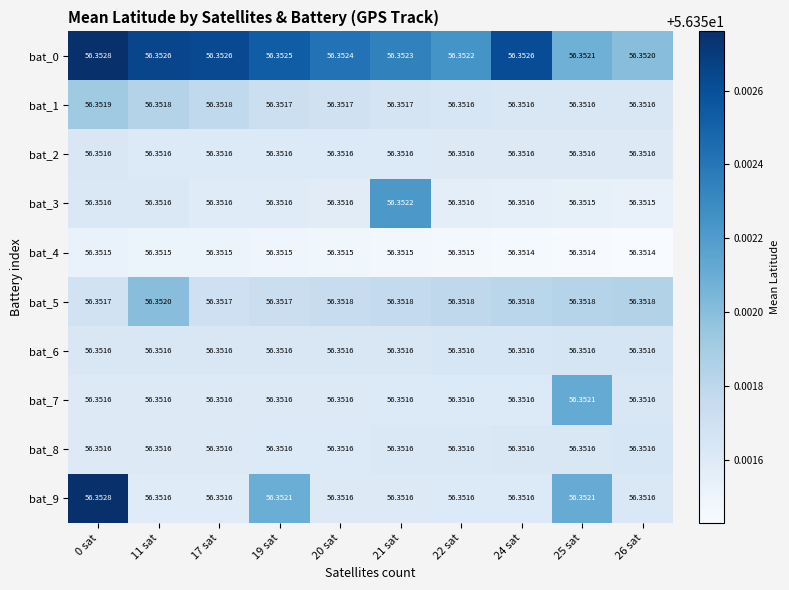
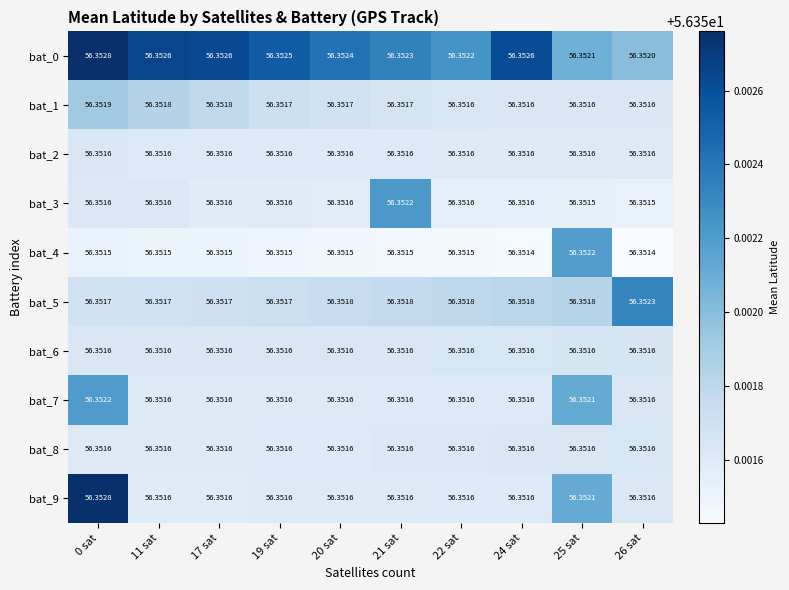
bat_4, 25 sat: 56.3514 -> 56.3522
bat_5, 11 sat: 56.3520 -> 56.3517
bat_5, 26 sat: 56.3518 -> 56.3523
bat_7, 0 sat: 56.3516 -> 56.3522
bat_9, 19 sat: 56.3521 -> 56.3516
